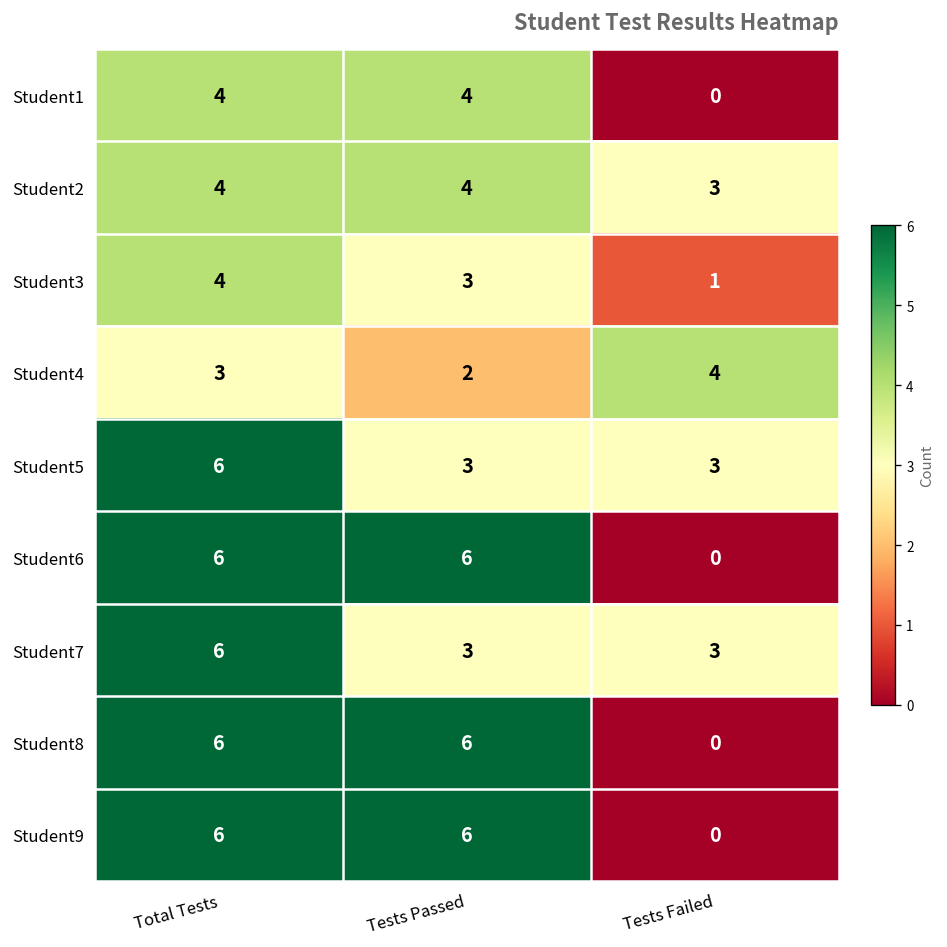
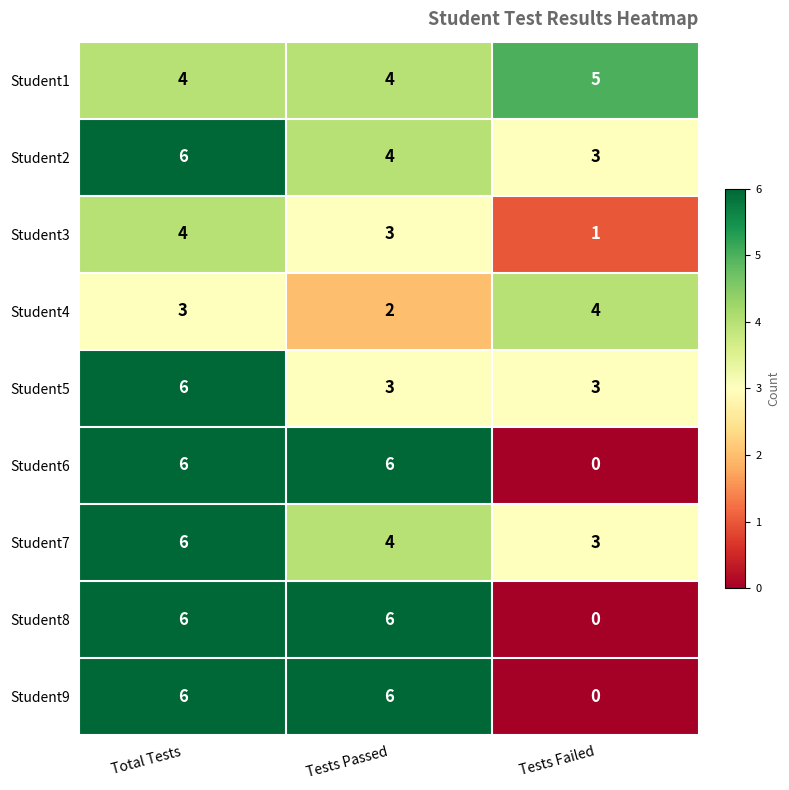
Student1, Tests Failed: 0 -> 5
Student2, Total Tests: 4 -> 6
Student7, Tests Passed: 3 -> 4
